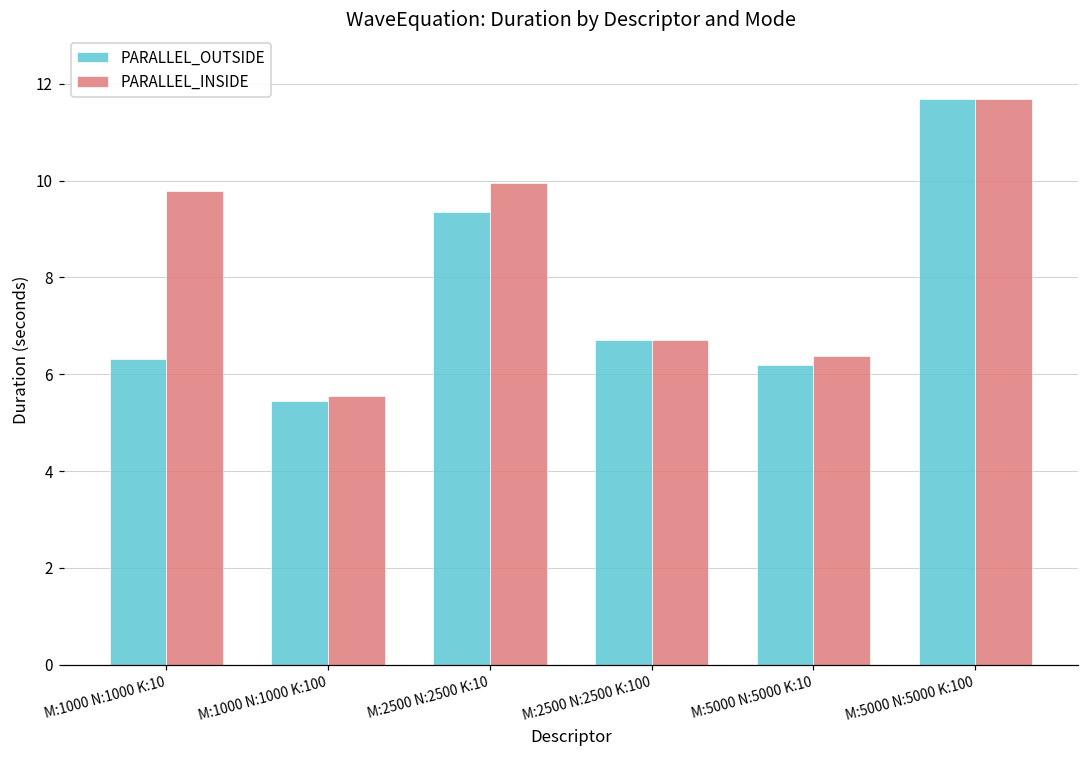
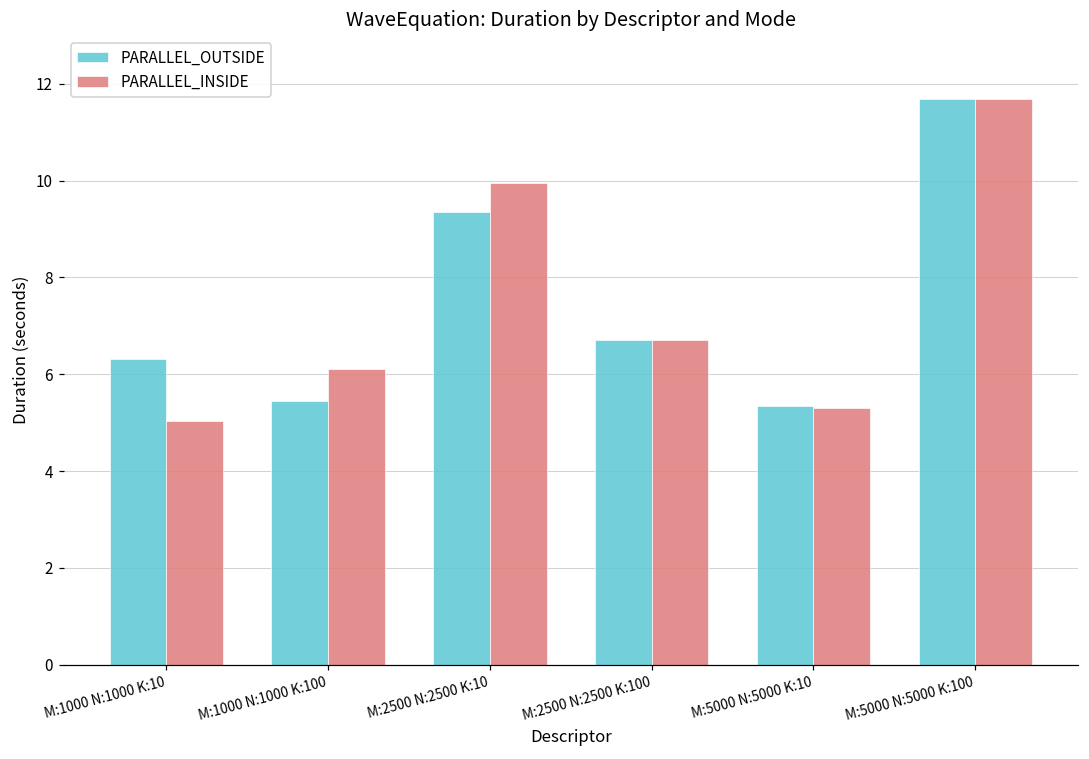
PARALLEL_INSIDE, M:1000 N:1000 K:10: 9.8 -> 5.0
PARALLEL_INSIDE, M:1000 N:1000 K:100: 5.5 -> 6.1
PARALLEL_OUTSIDE, M:5000 N:5000 K:10: 6.2 -> 5.3
PARALLEL_INSIDE, M:5000 N:5000 K:10: 6.4 -> 5.3
